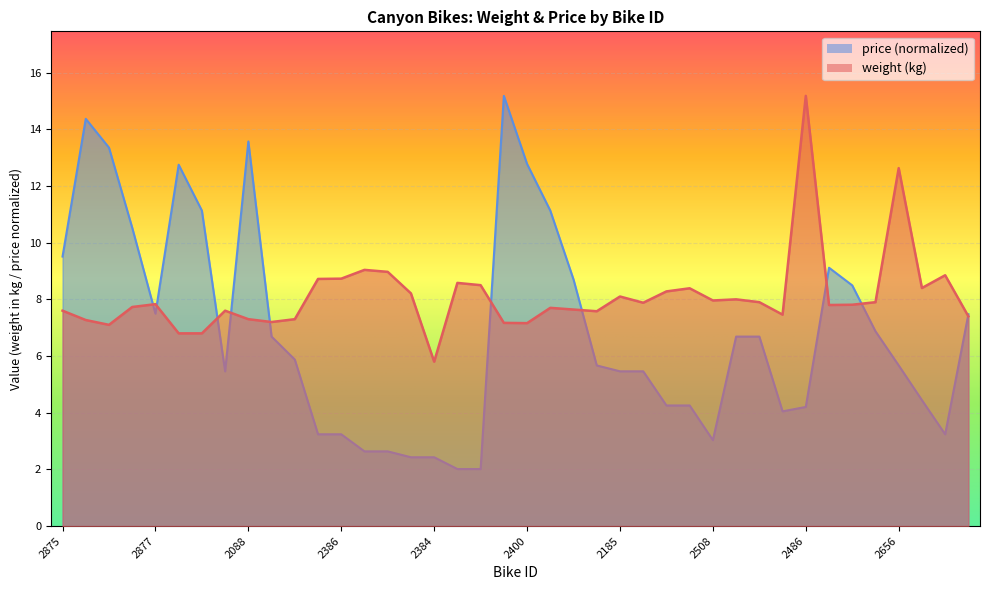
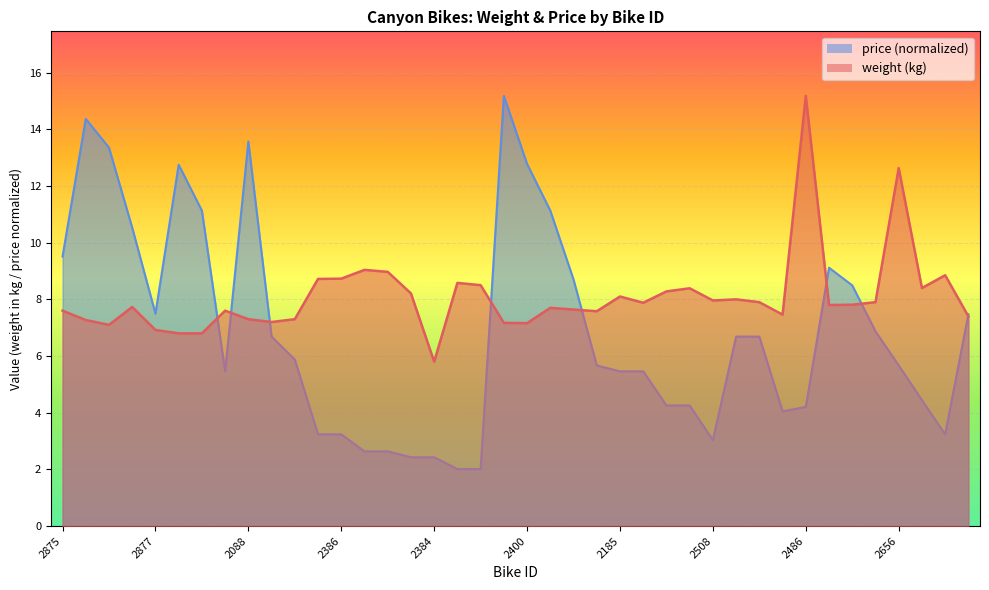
weight (kg), 2877: 7.8 -> 6.9
